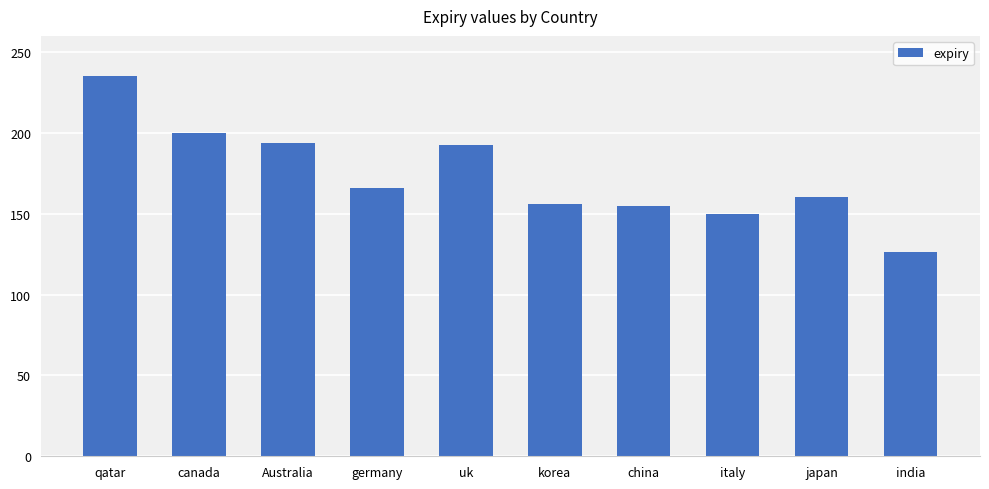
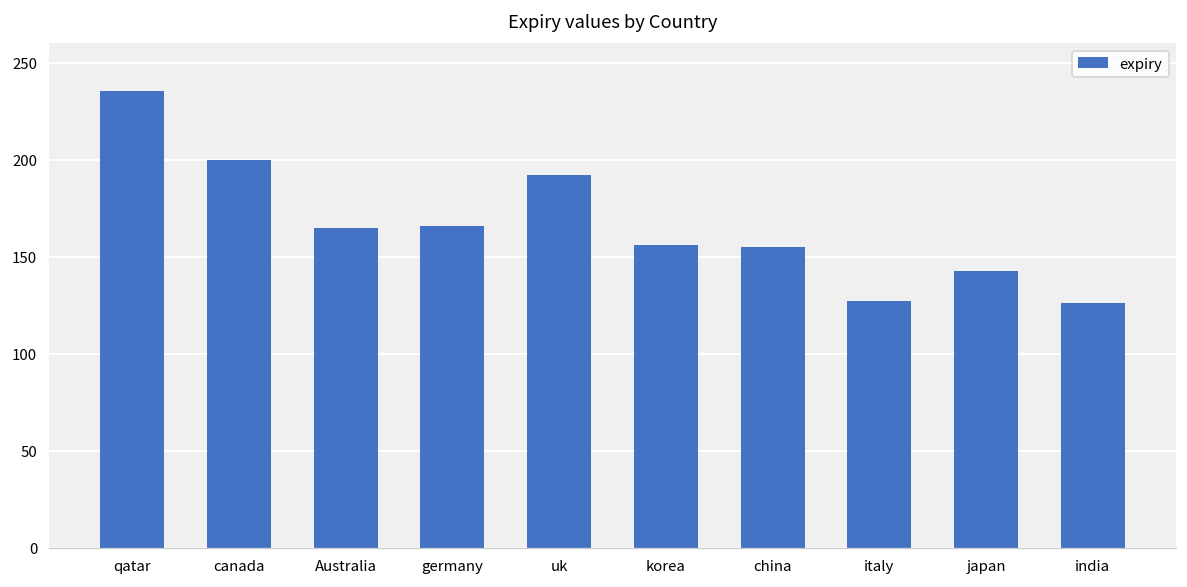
Australia: 194 -> 165
italy: 150 -> 127
japan: 160 -> 143
